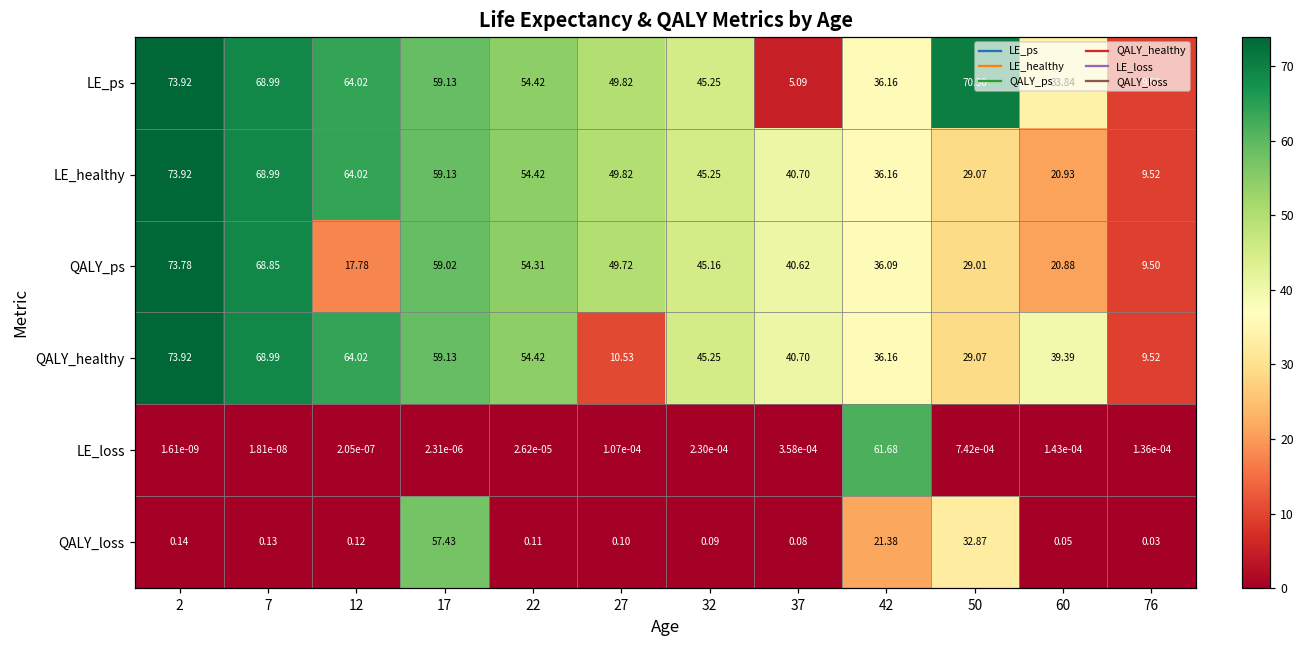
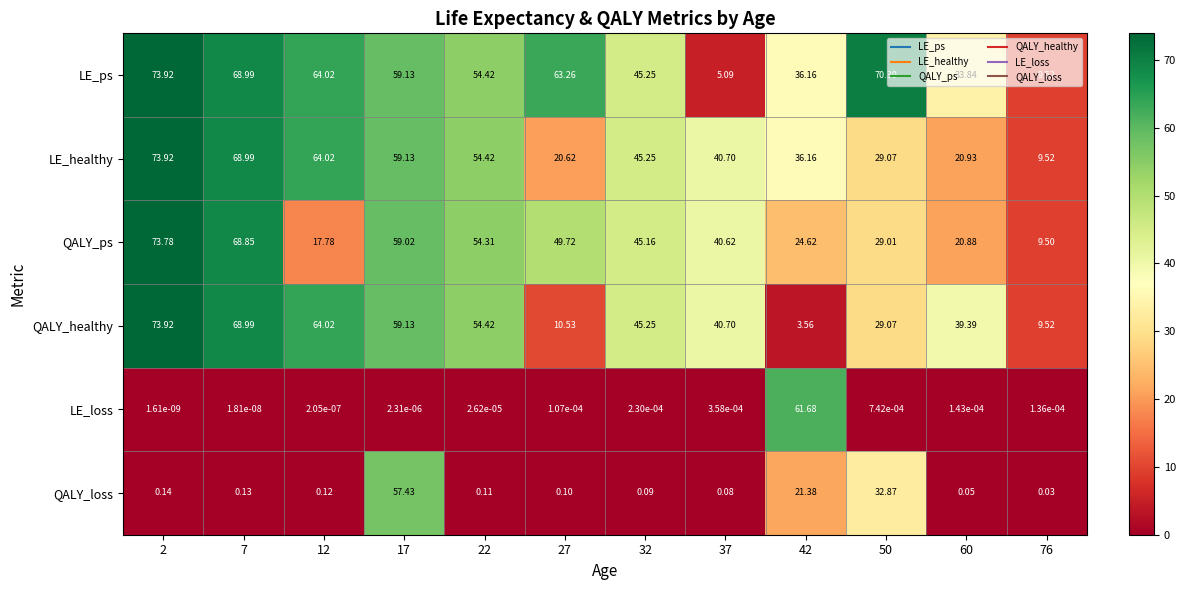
LE_ps, 27: 49.82 -> 63.26
LE_healthy, 27: 49.82 -> 20.62
QALY_ps, 42: 36.09 -> 24.62
QALY_healthy, 42: 36.16 -> 3.56
